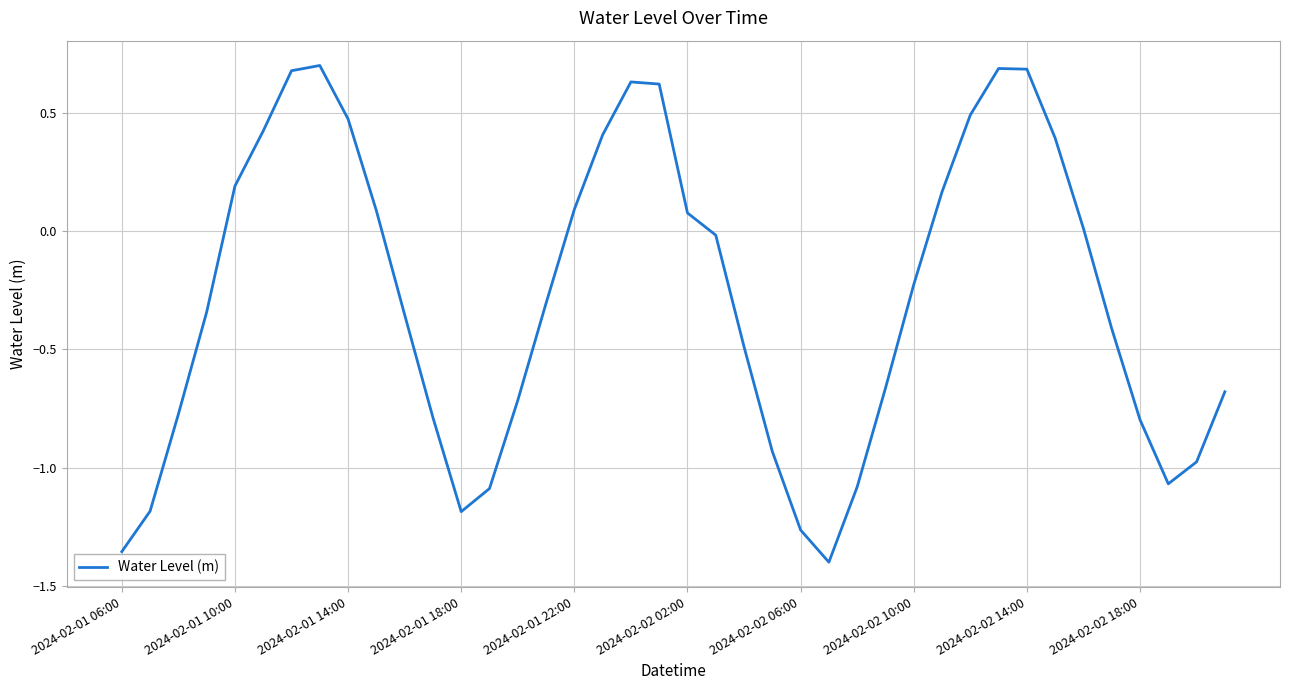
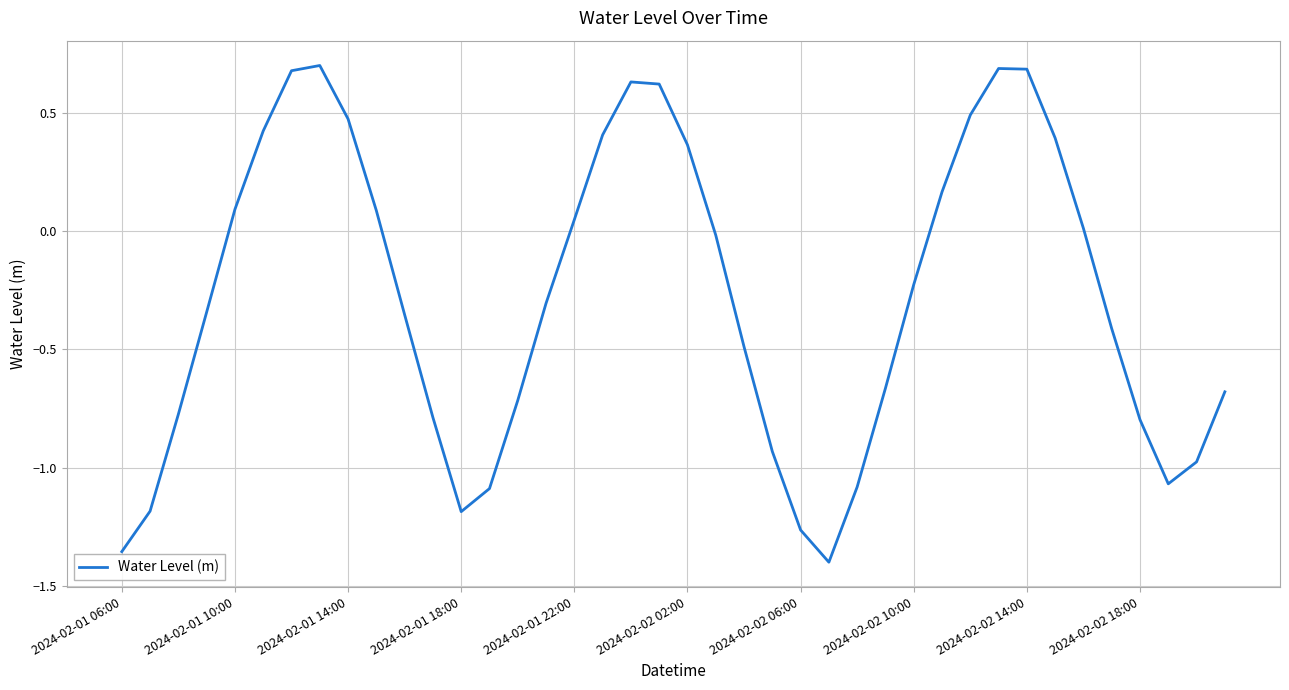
2024-02-01 10:00: 0.19 -> 0.09
2024-02-01 22:00: 0.09 -> 0.05
2024-02-02 02:00: 0.08 -> 0.37
